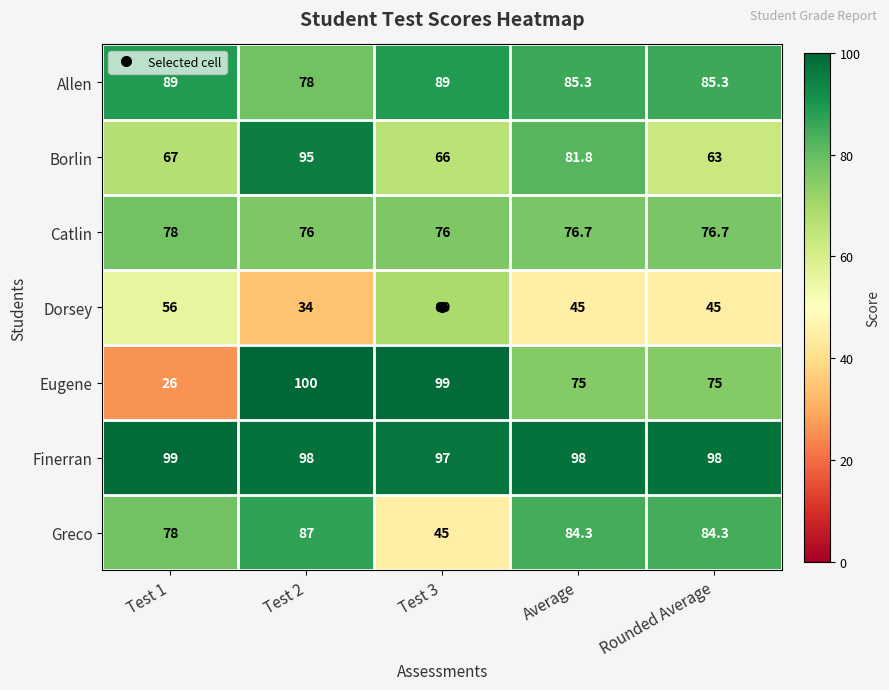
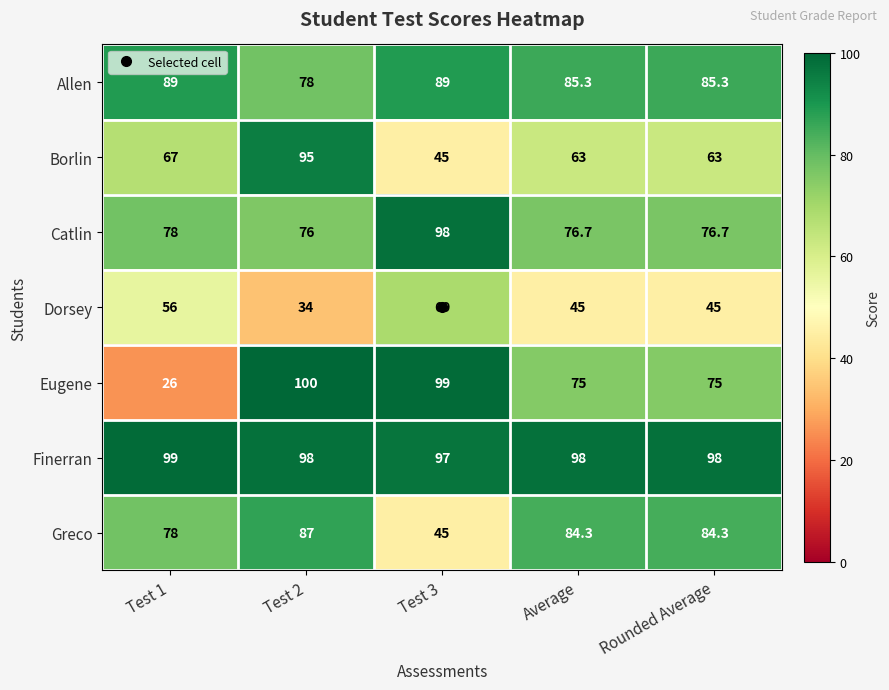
Borlin, Test 3: 66 -> 45
Borlin, Average: 81.8 -> 63
Catlin, Test 3: 76 -> 98
